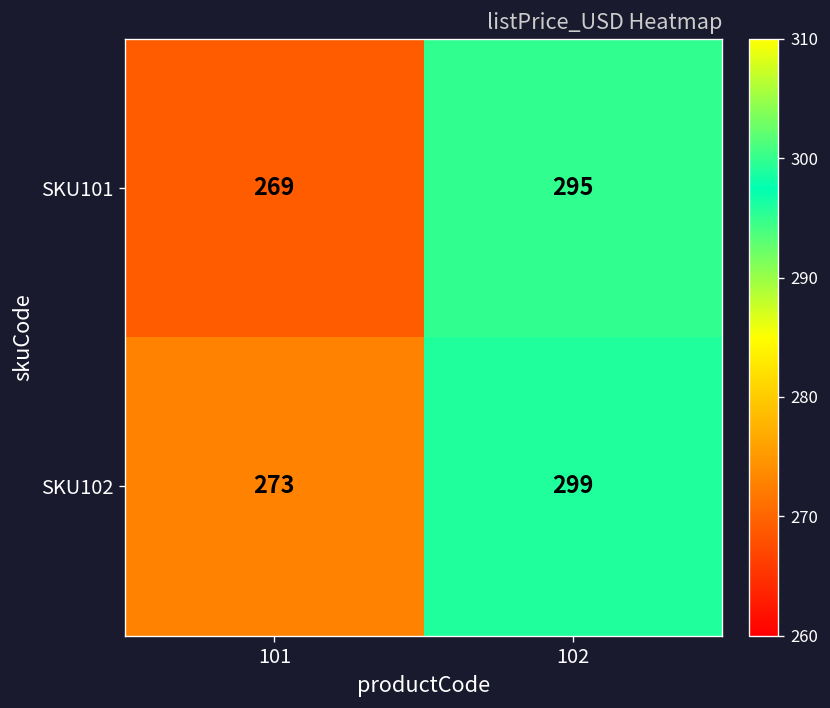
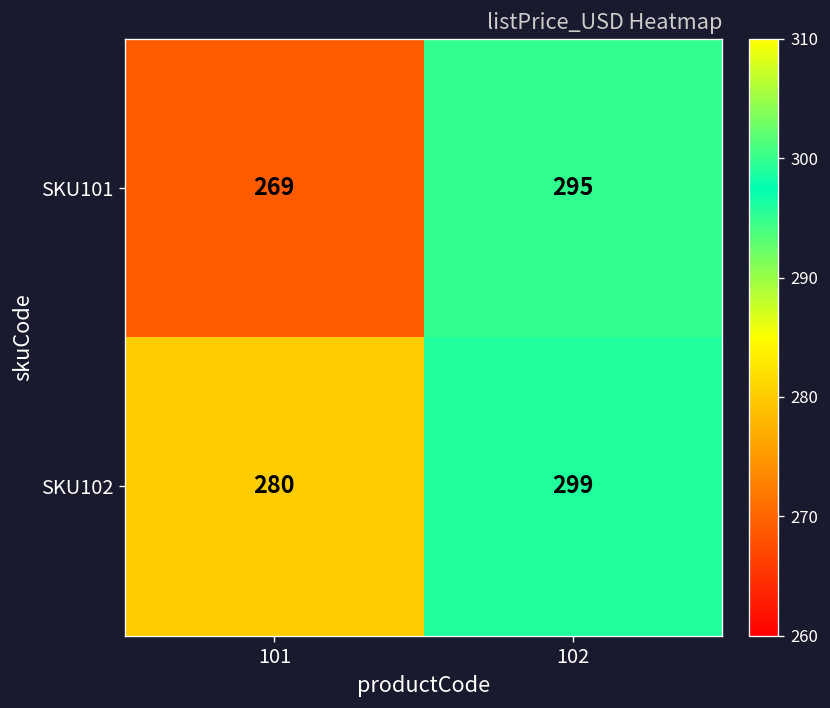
SKU102, 101: 273 -> 280
